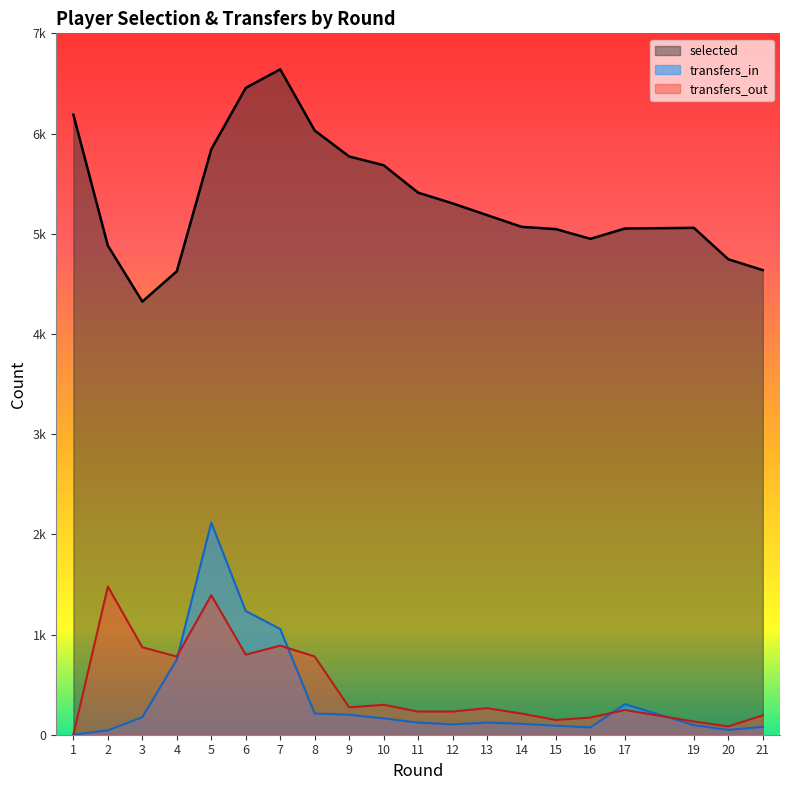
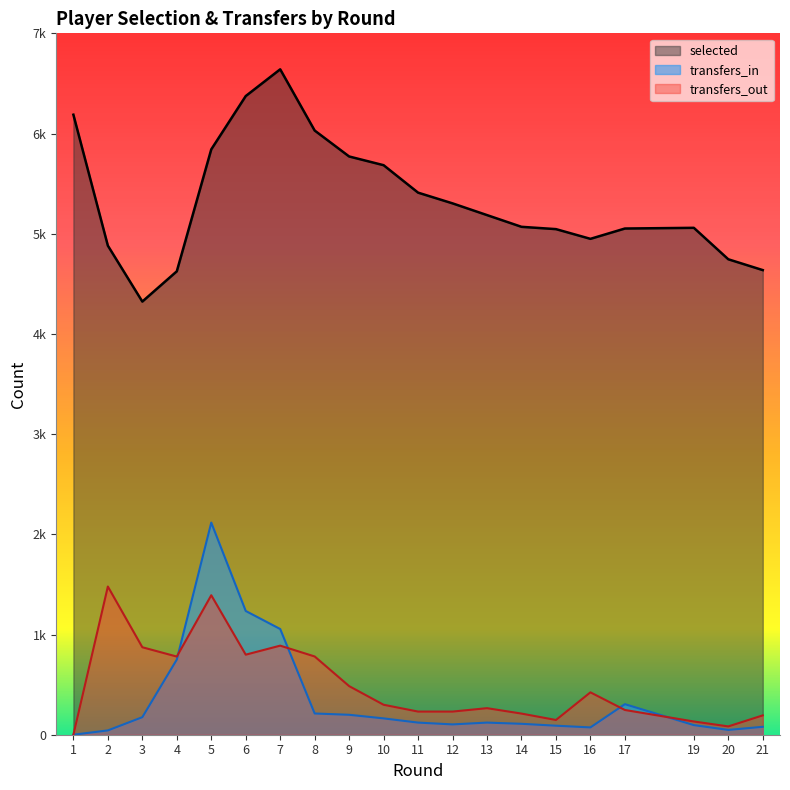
selected, 6: 6460 -> 6370
transfers_out, 9: 270 -> 490
transfers_out, 16: 170 -> 420
